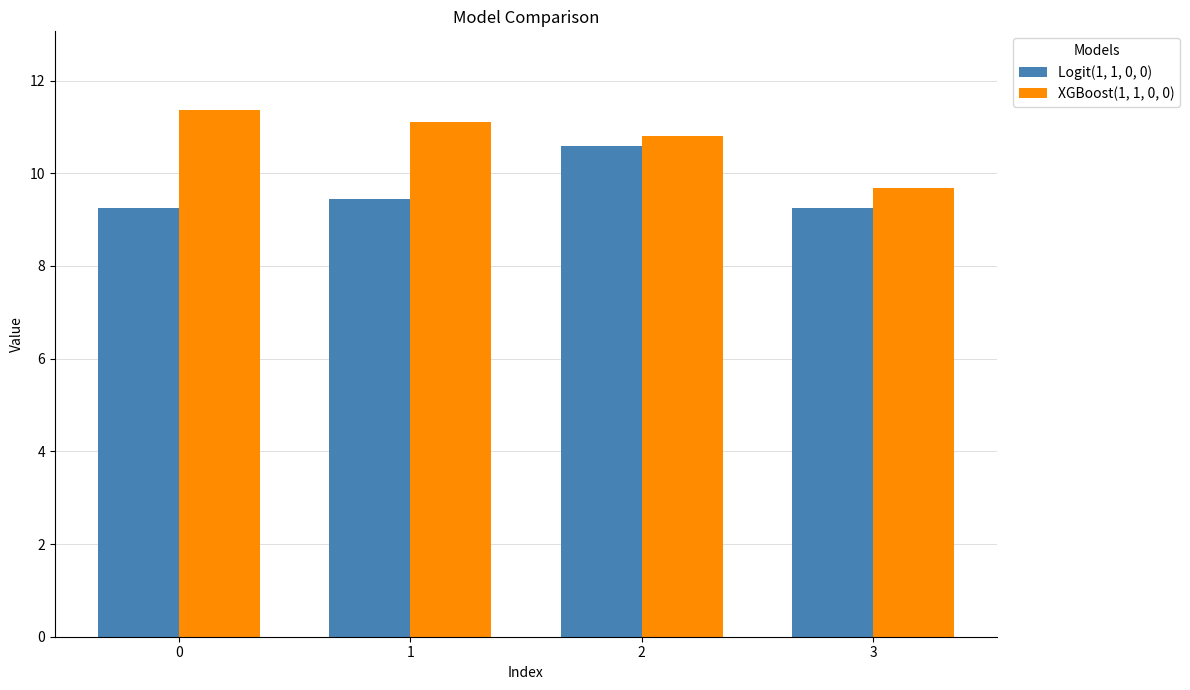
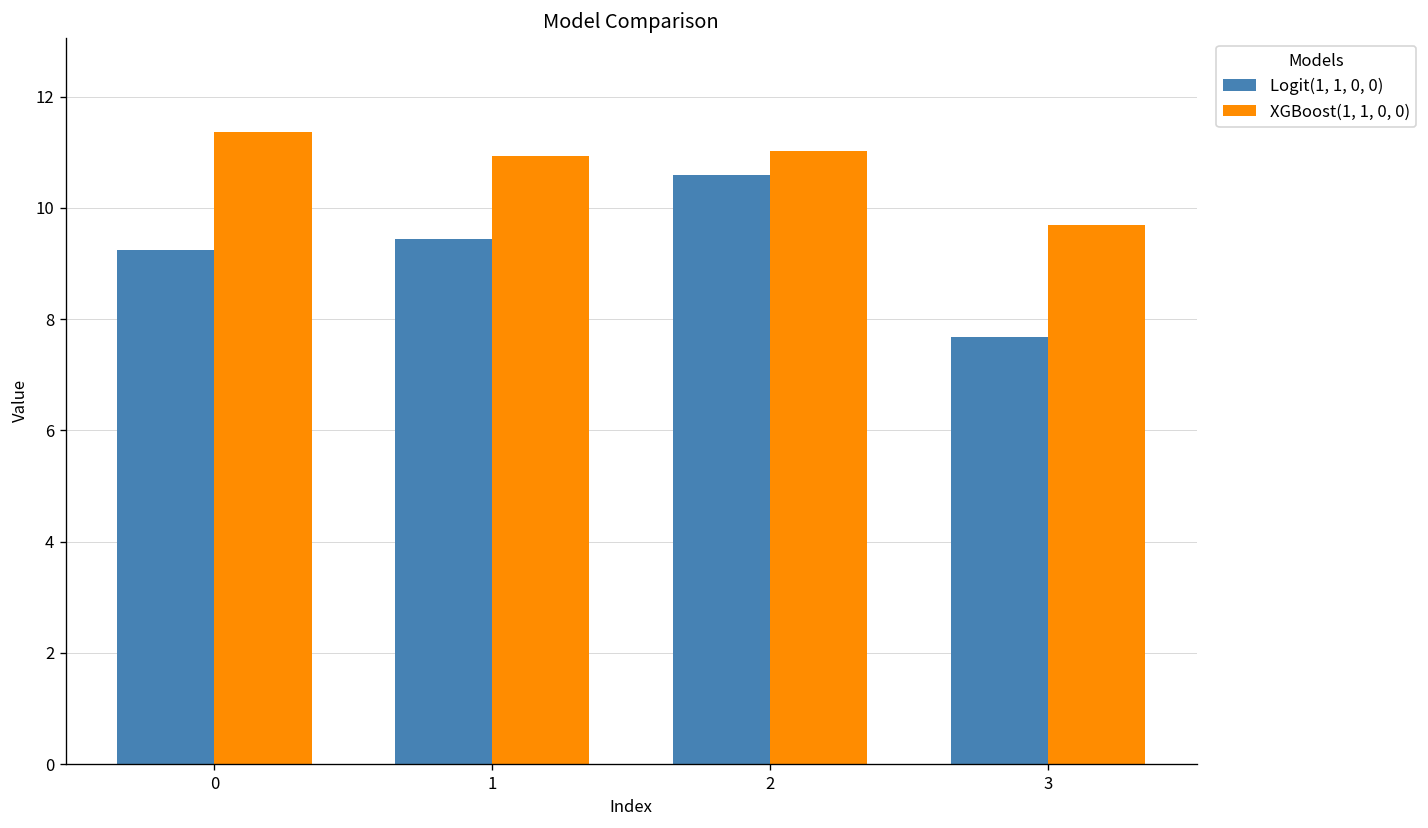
XGBoost(1, 1, 0, 0), 1: 11.1 -> 10.9
XGBoost(1, 1, 0, 0), 2: 10.8 -> 11.0
Logit(1, 1, 0, 0), 3: 9.2 -> 7.7
